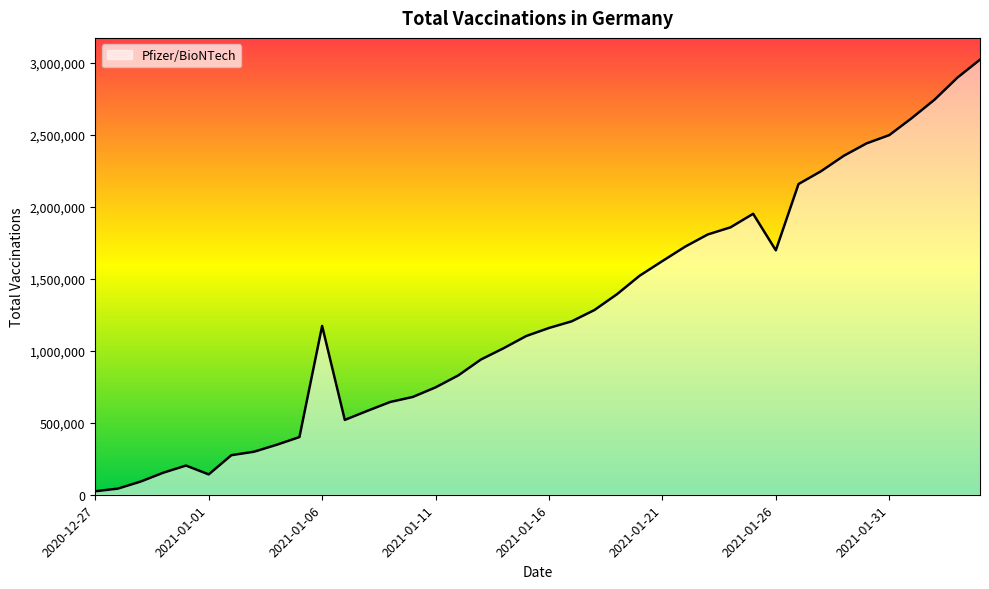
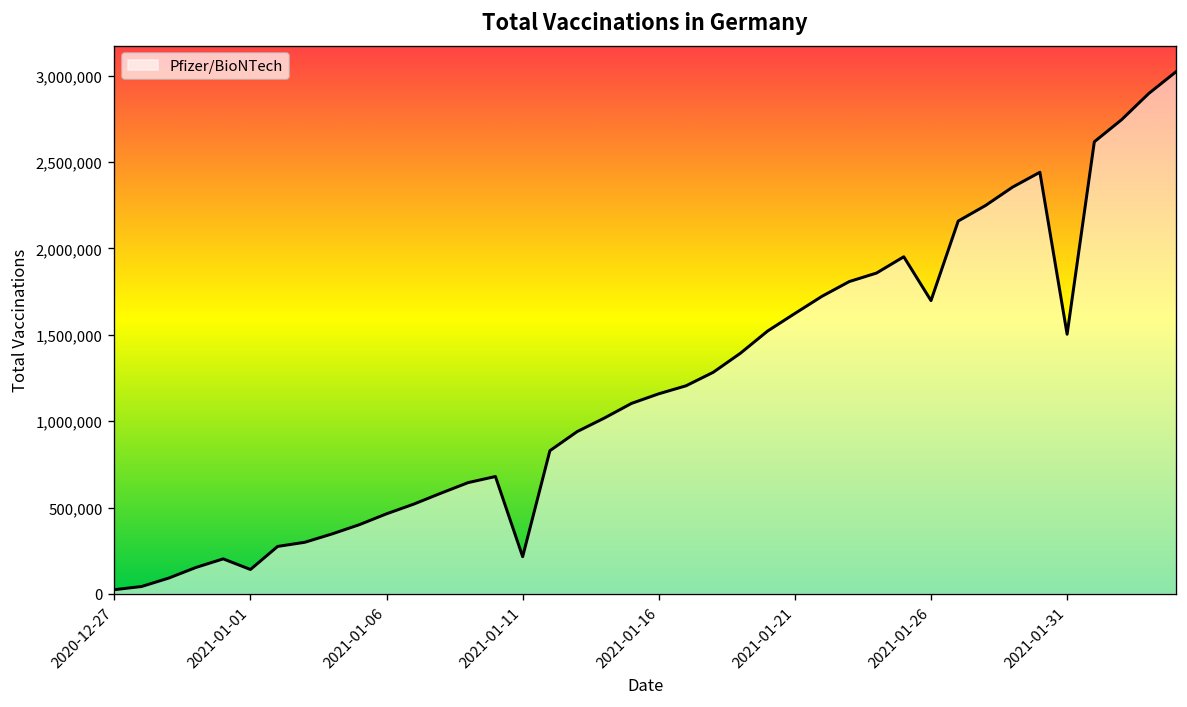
2021-01-06: 1,170,000 -> 460,000
2021-01-11: 750,000 -> 220,000
2021-01-31: 2,500,000 -> 1,500,000
